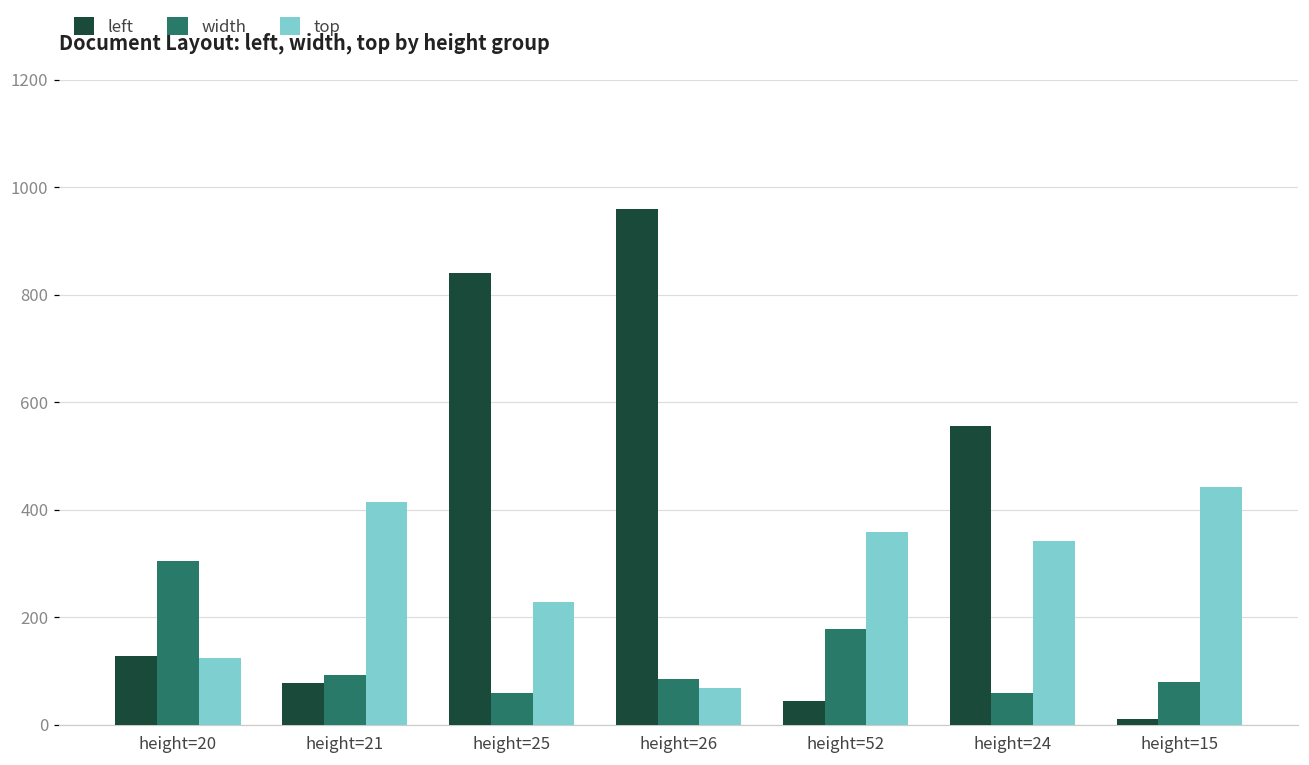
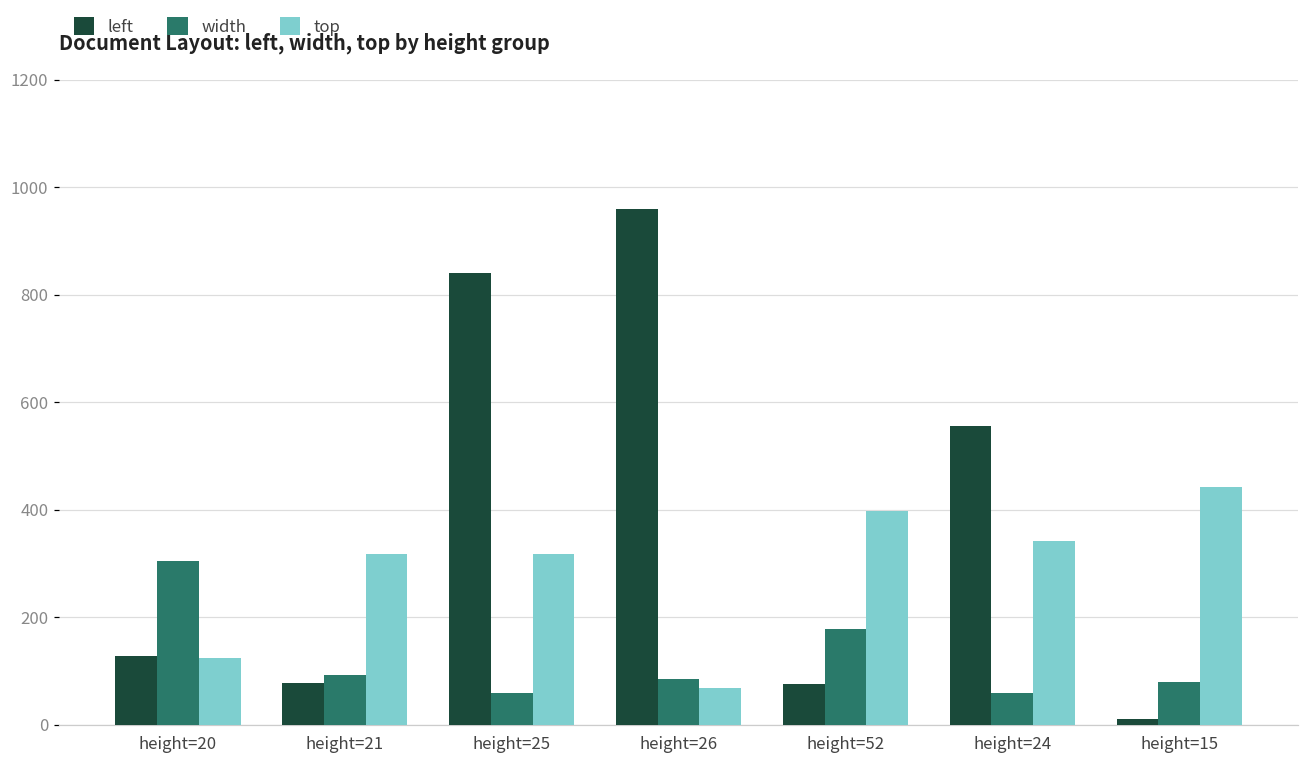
top, height=21: 410 -> 320
top, height=25: 230 -> 320
left, height=52: 40 -> 80
top, height=52: 360 -> 400
